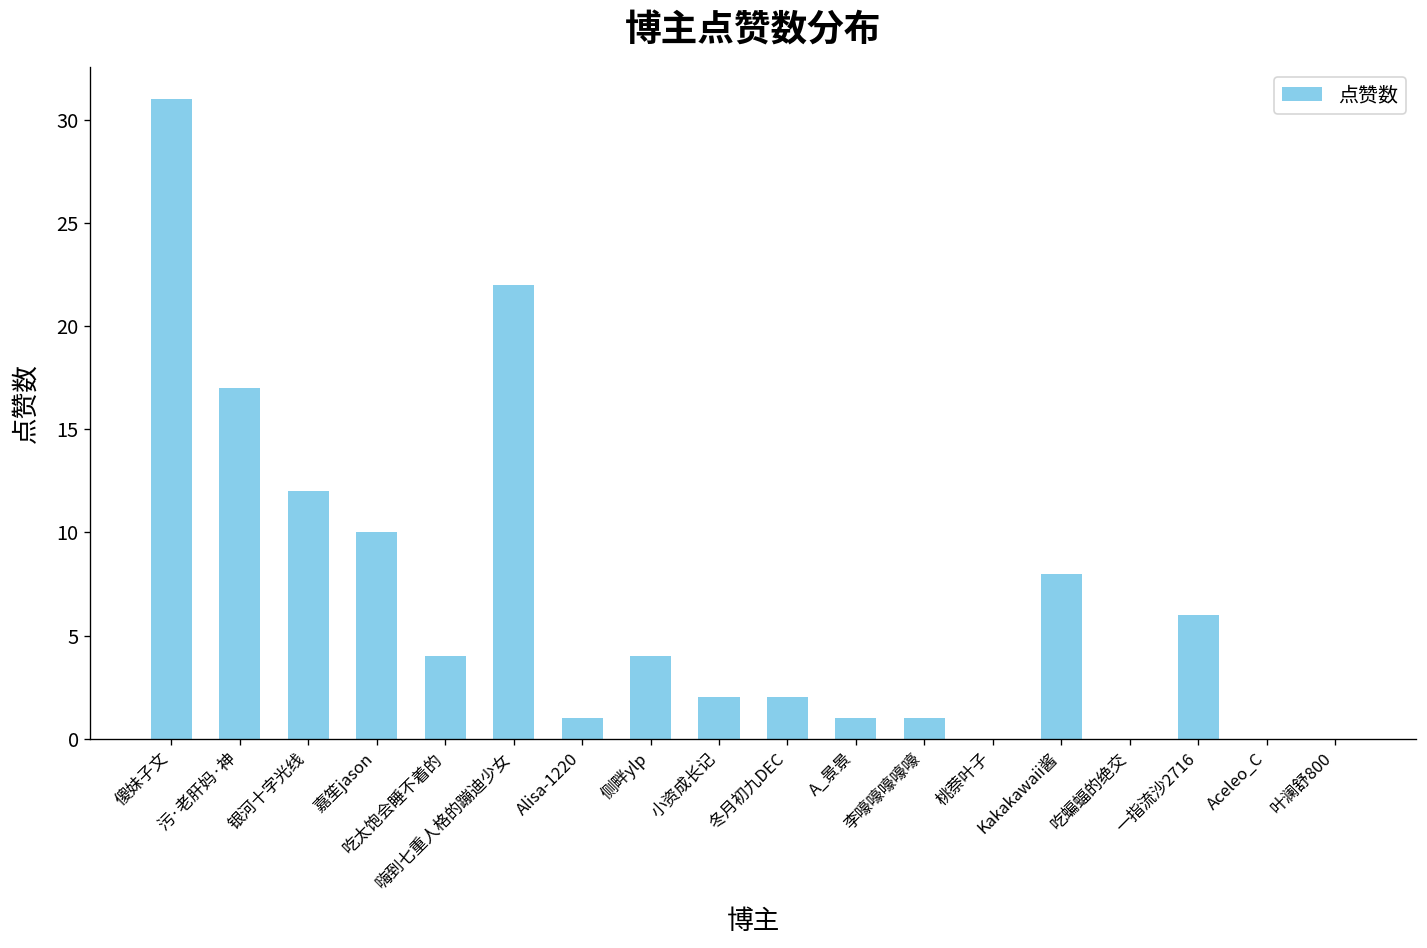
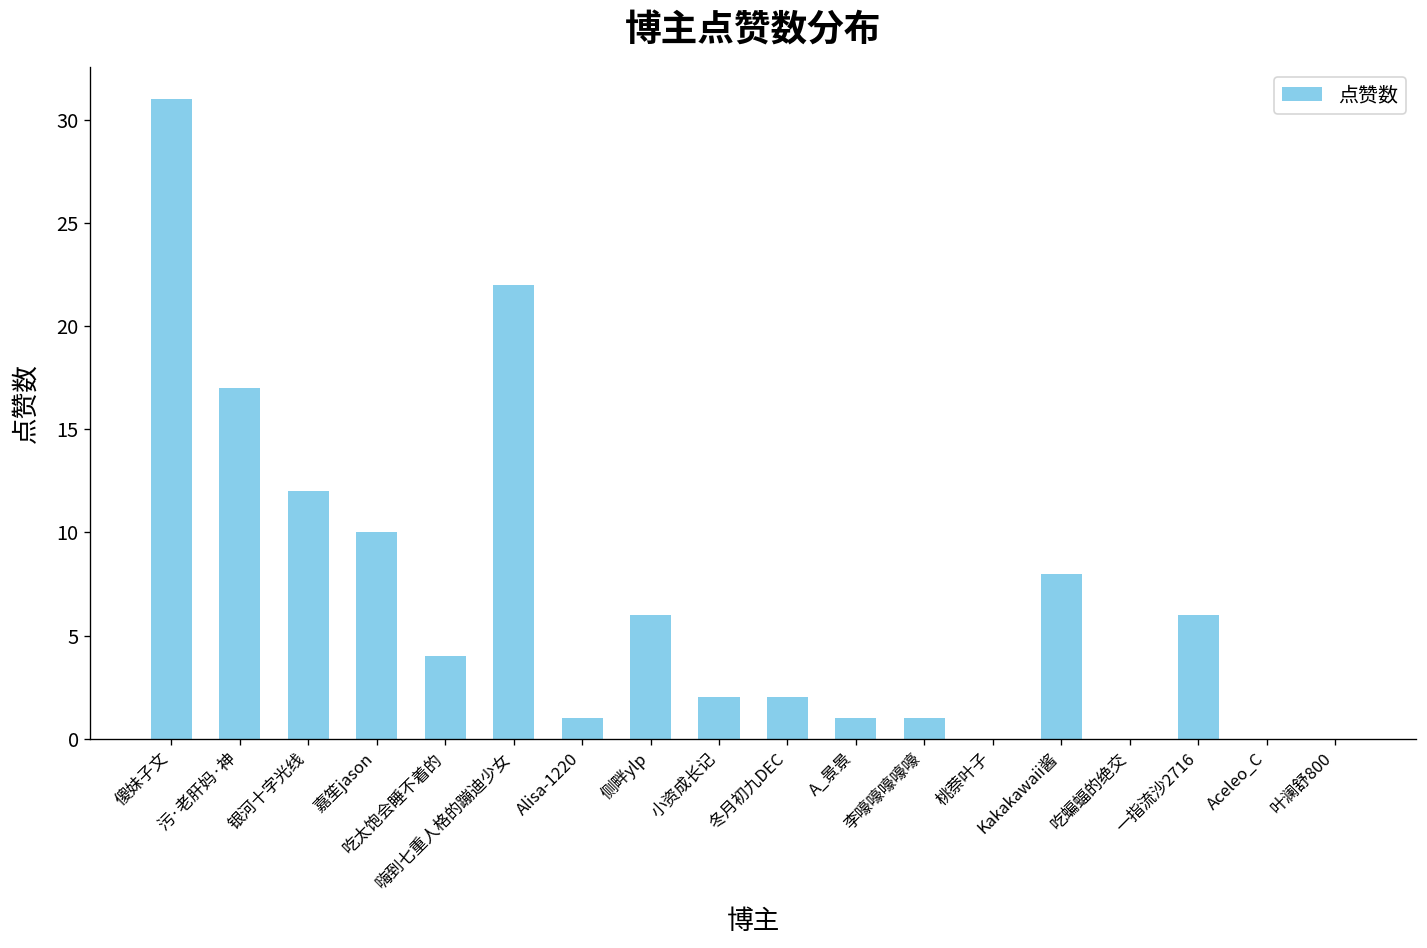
侧畔ylp: 4 -> 6
